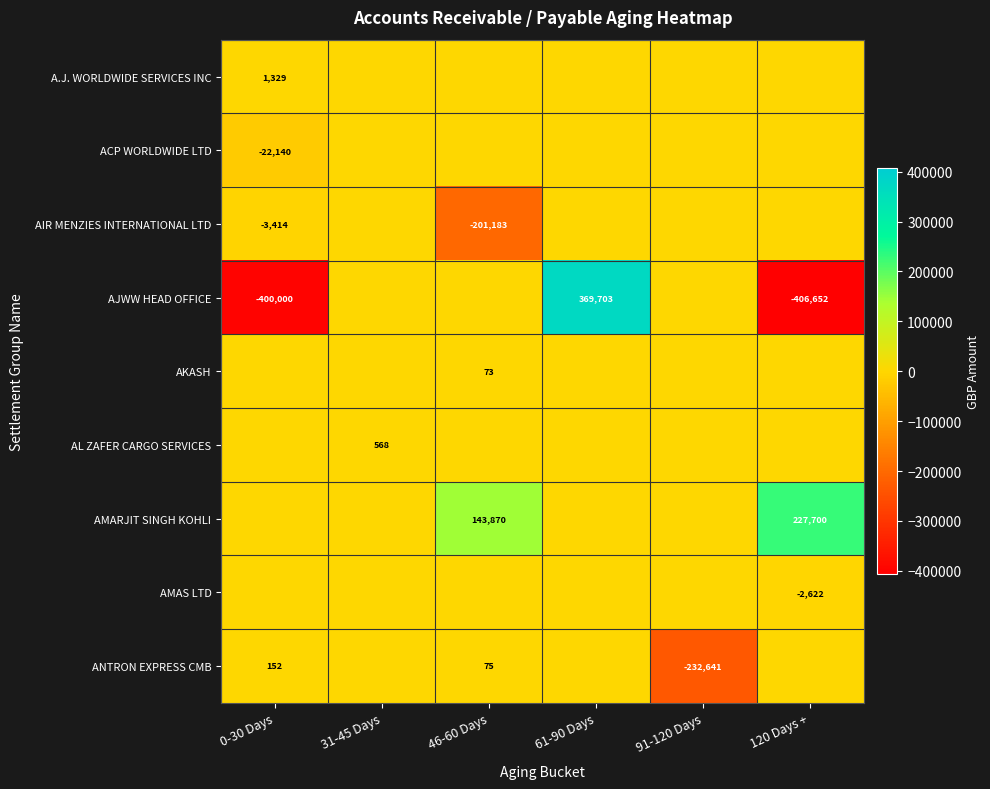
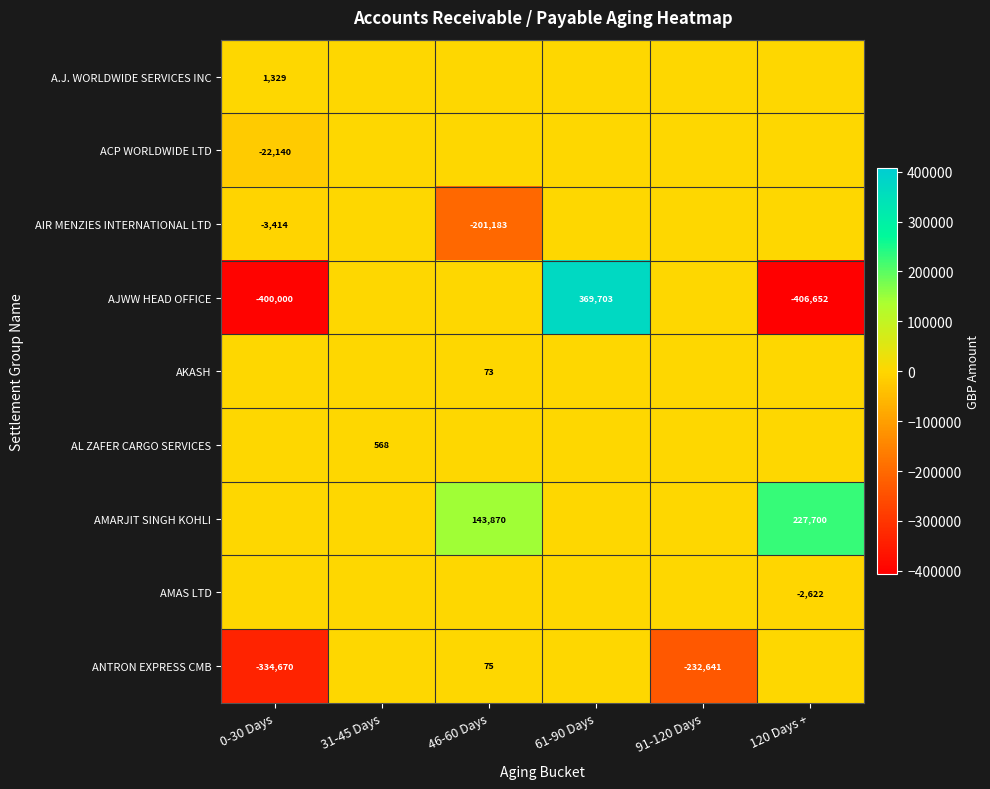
ANTRON EXPRESS CMB, 0-30 Days: 152 -> -334,670
